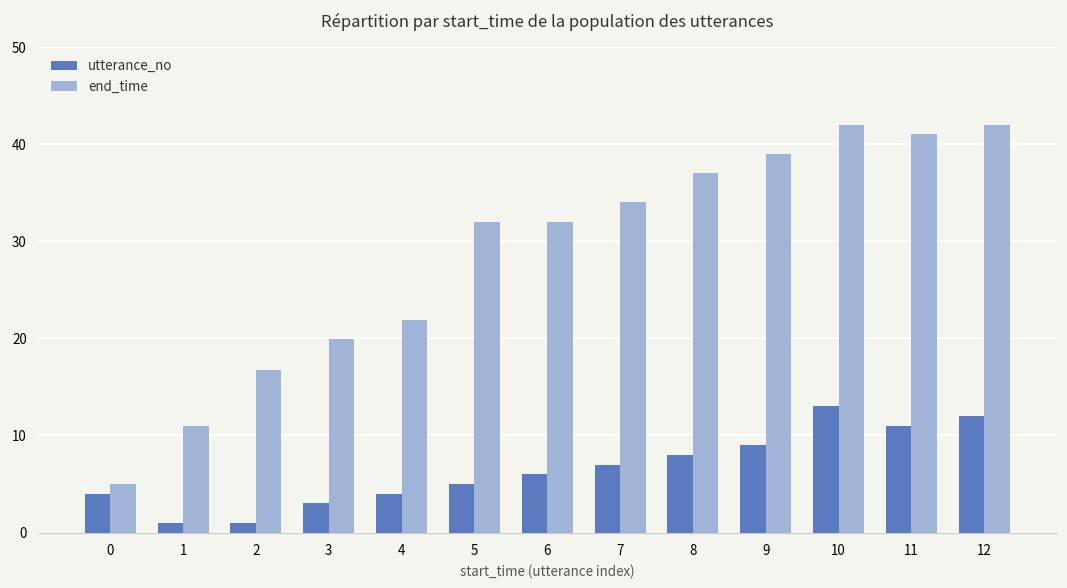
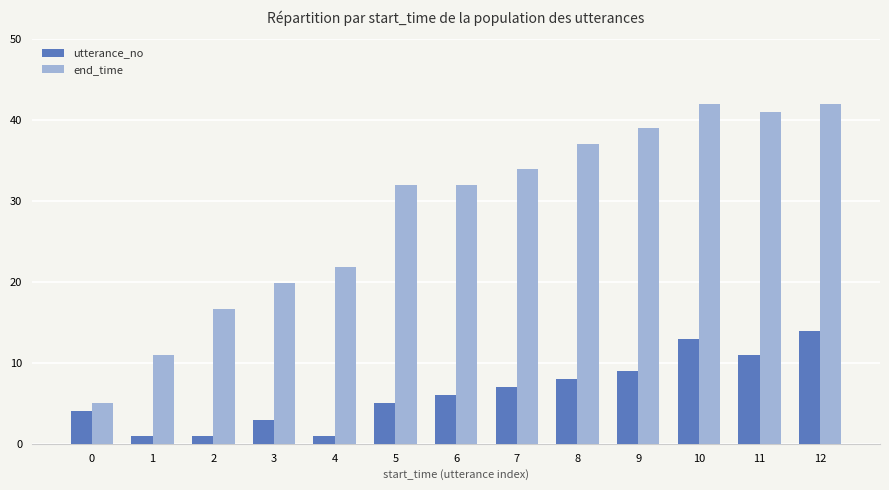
utterance_no, 4: 4 -> 1
utterance_no, 12: 12 -> 14
